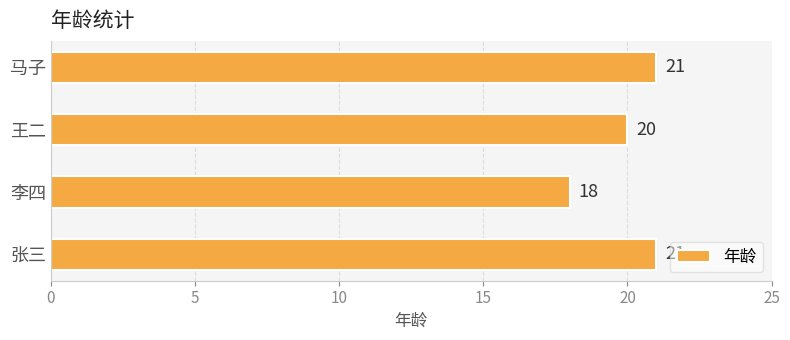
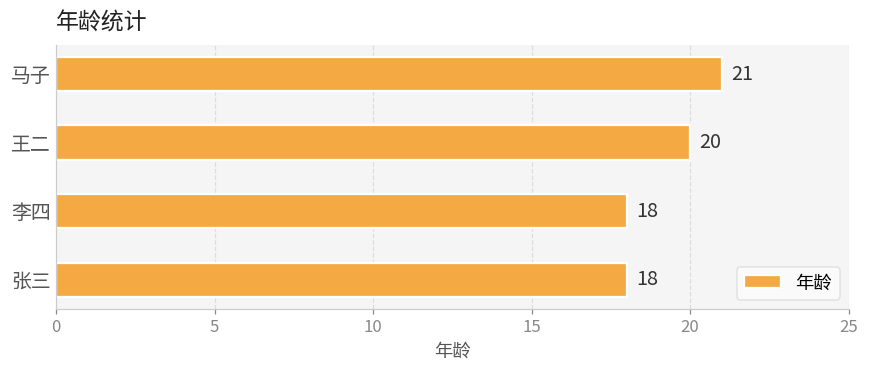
张三: 21 -> 18
